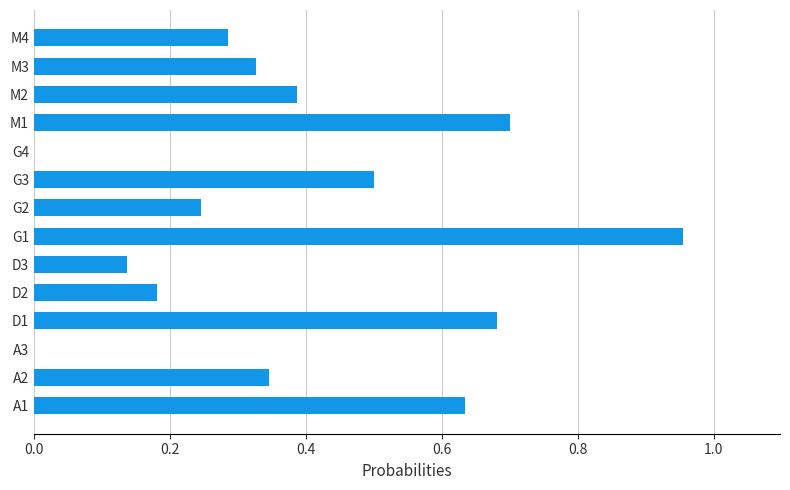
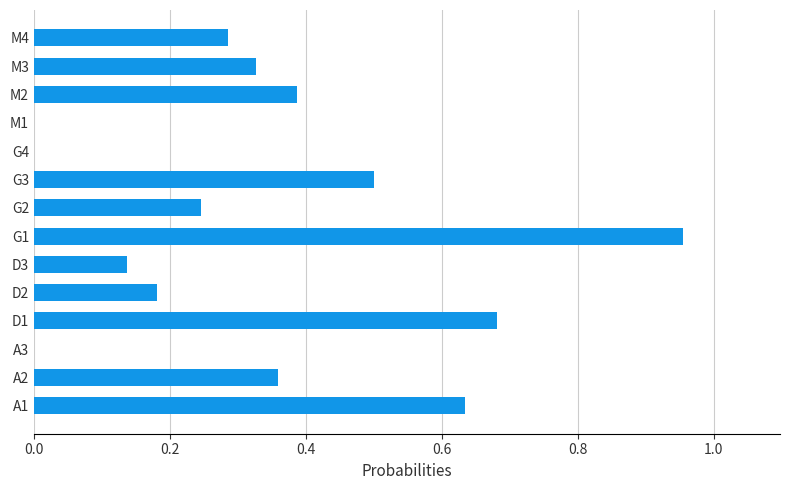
M1: 0.7 -> 0.0
A2: 0.35 -> 0.36
